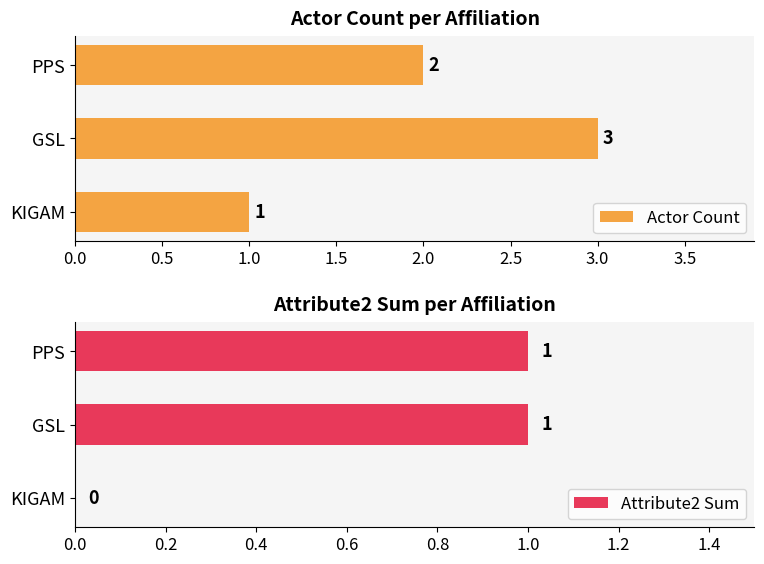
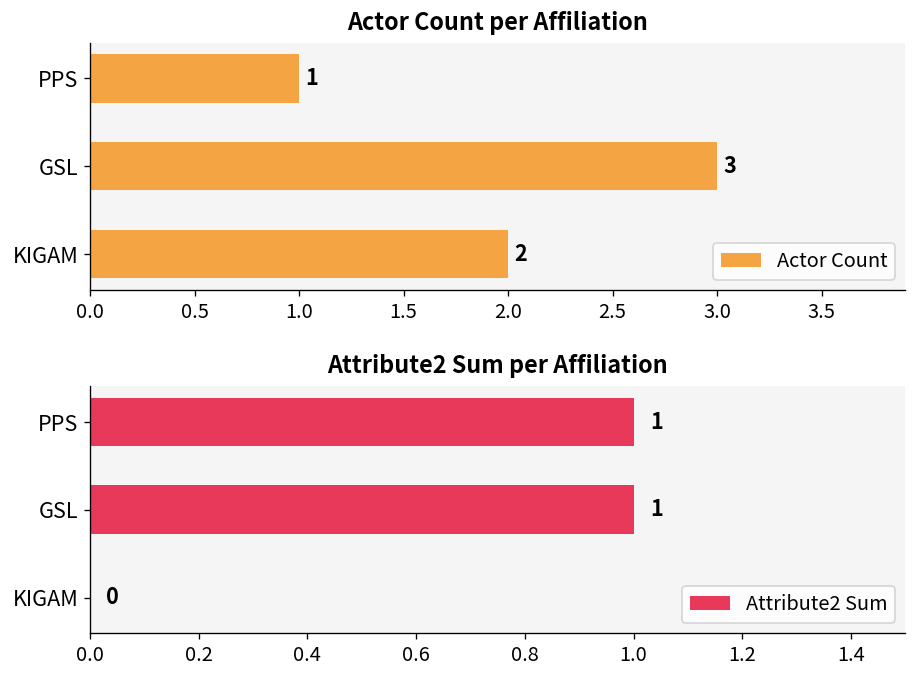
Actor Count per Affiliation, PPS: 2 -> 1
Actor Count per Affiliation, KIGAM: 1 -> 2
